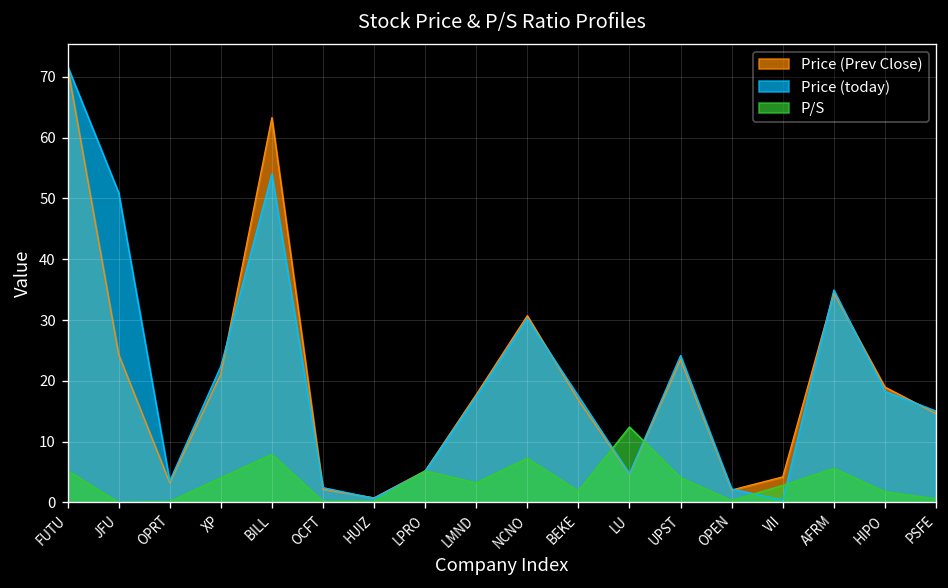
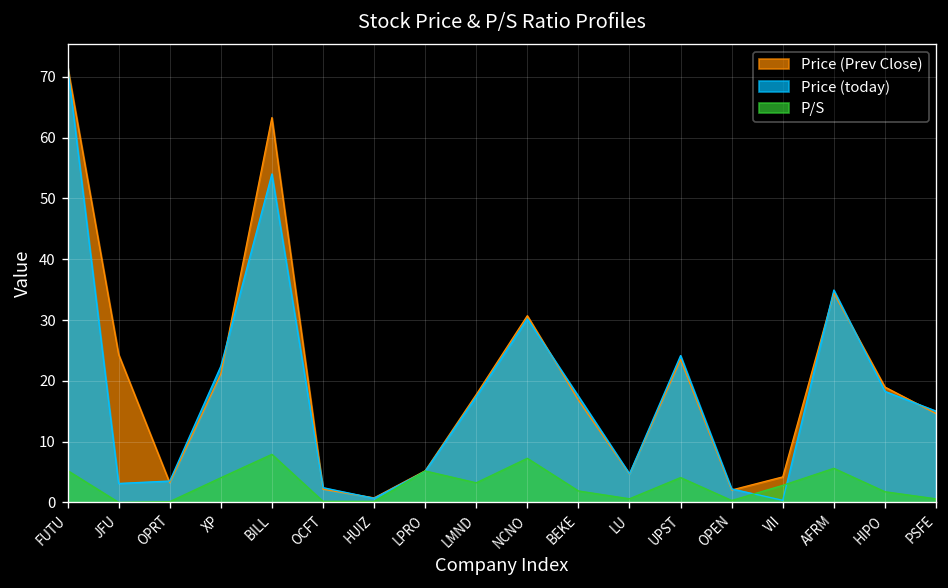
Price (today), JFU: 51 -> 3
P/S, LU: 12 -> 1
